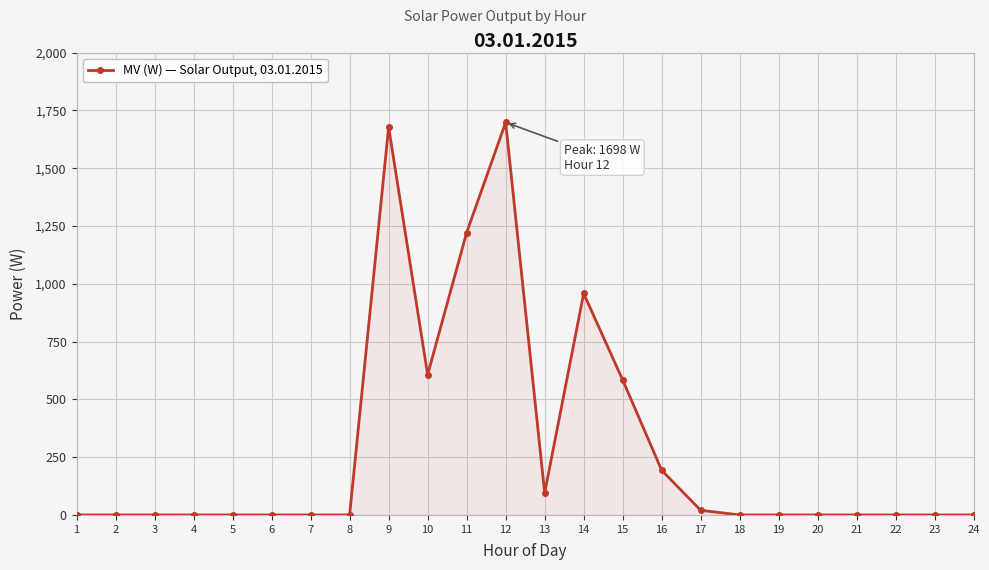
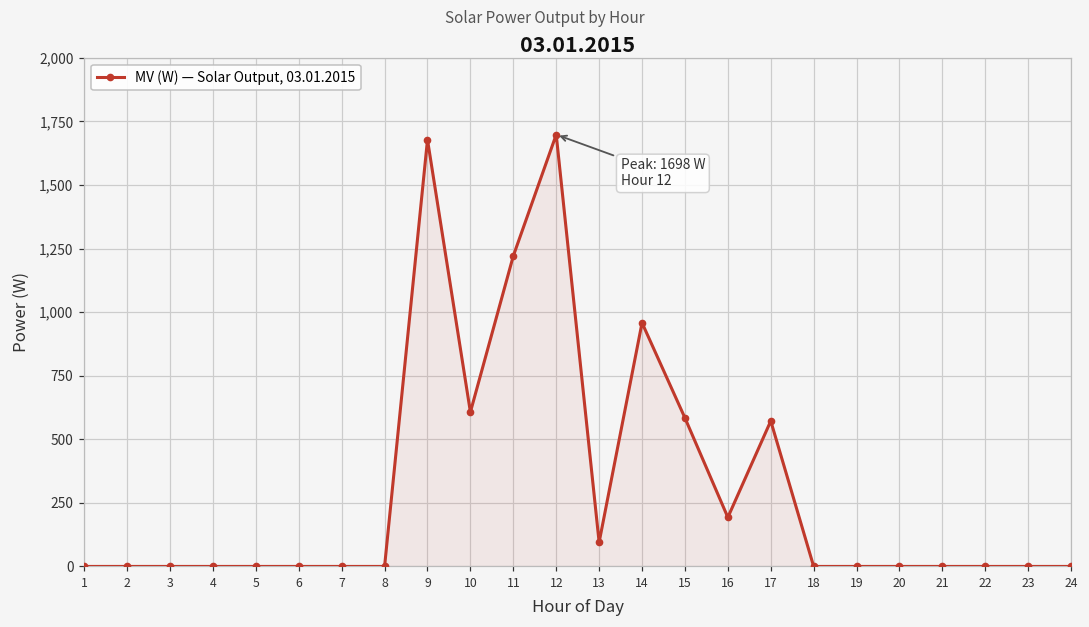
17: 20 -> 570
